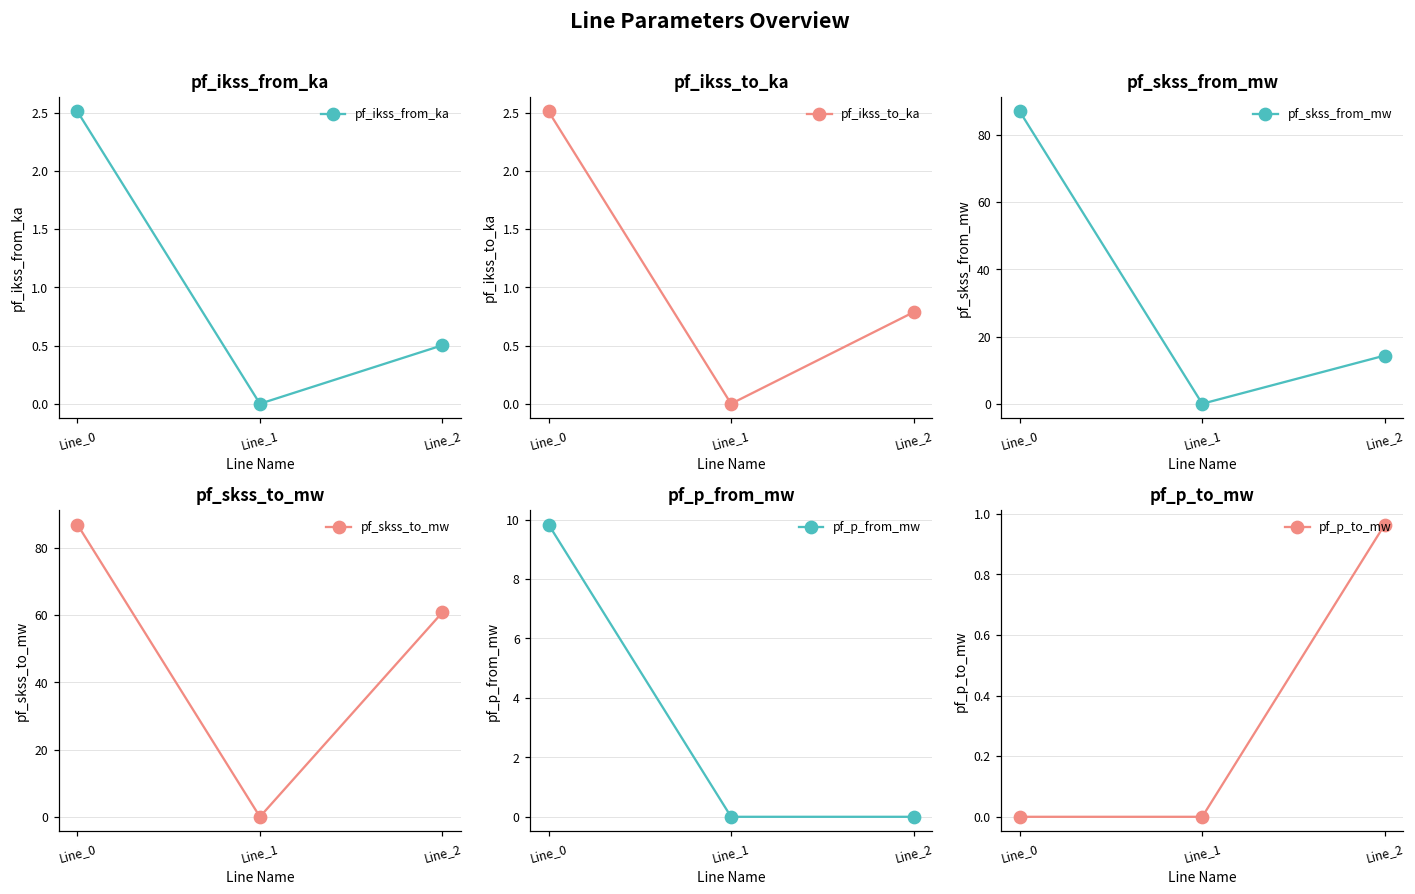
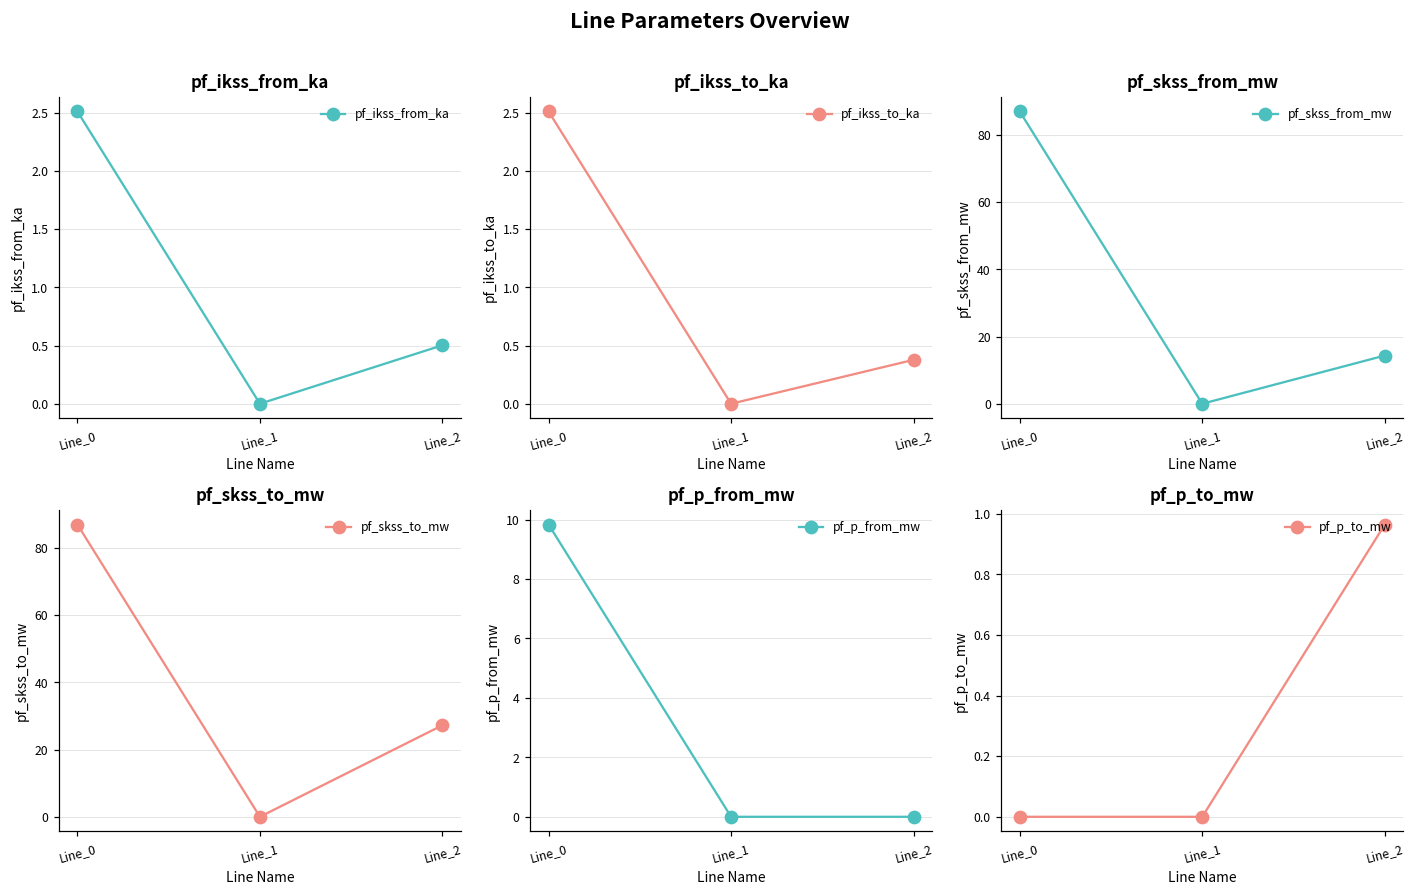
pf_ikss_to_ka, Line_2: 0.79 -> 0.38
pf_skss_to_mw, Line_2: 61 -> 27
